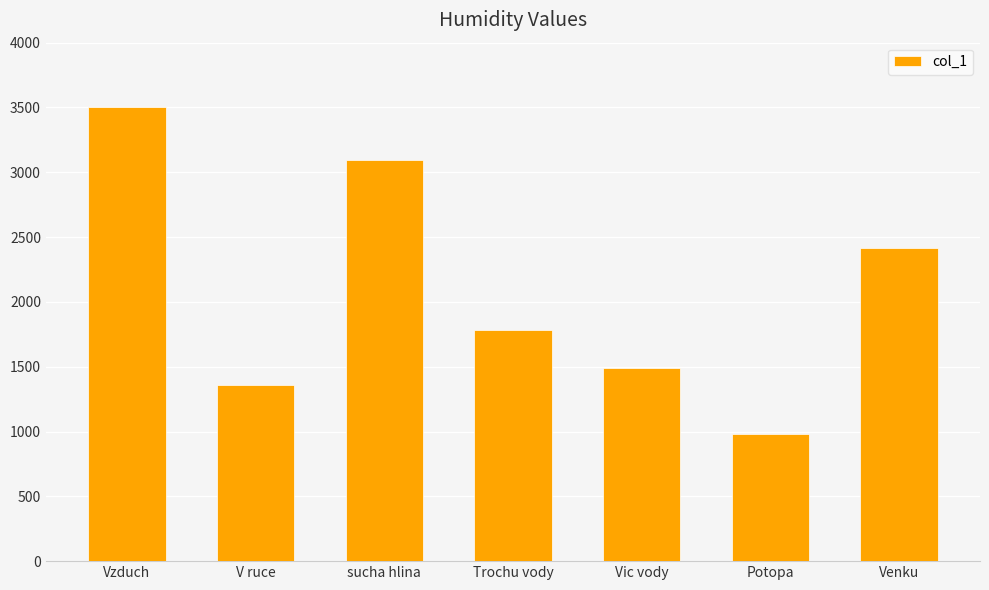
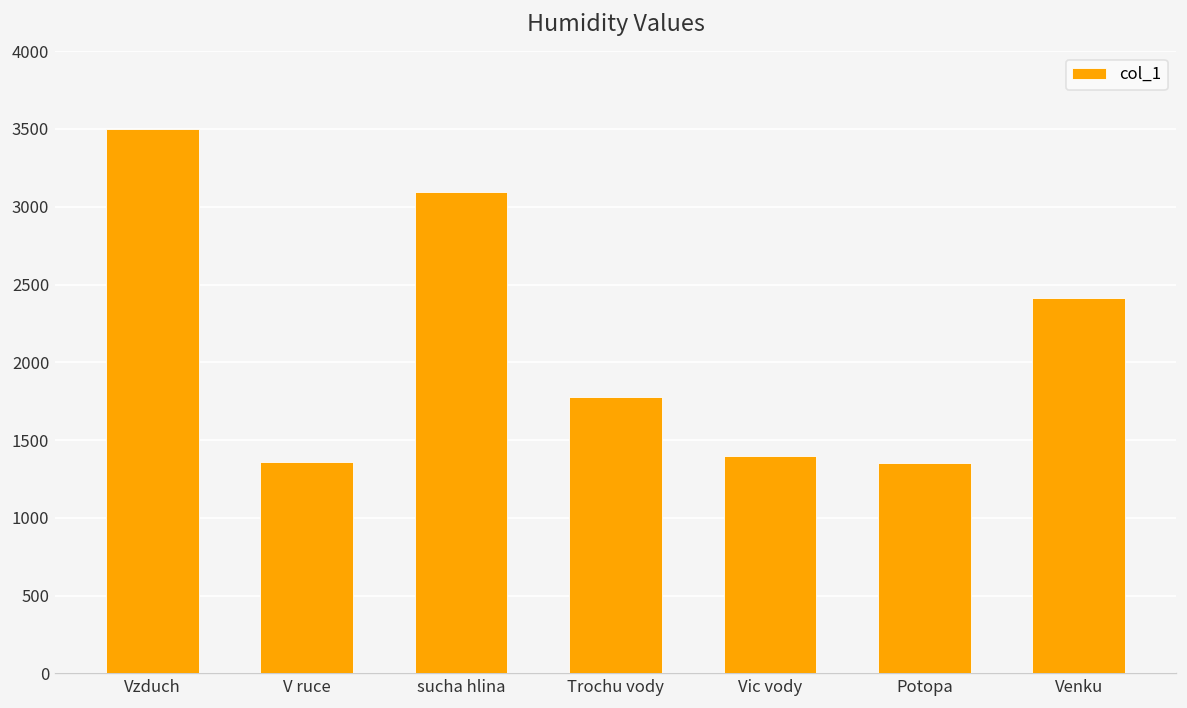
Vic vody: 1490 -> 1400
Potopa: 980 -> 1350
